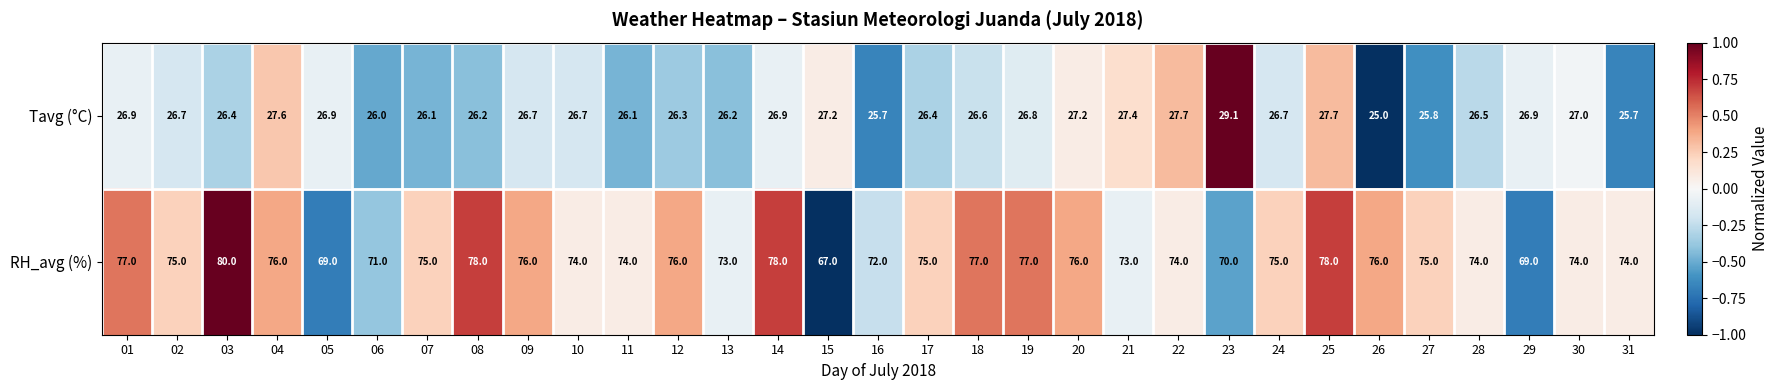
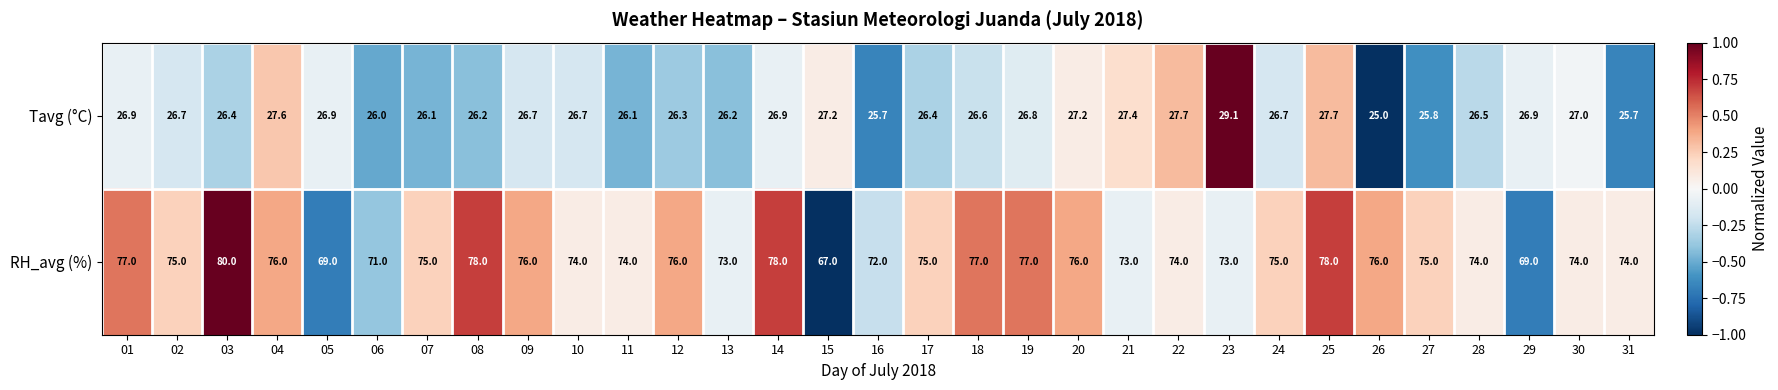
RH_avg (%), 23: 70.0 -> 73.0
